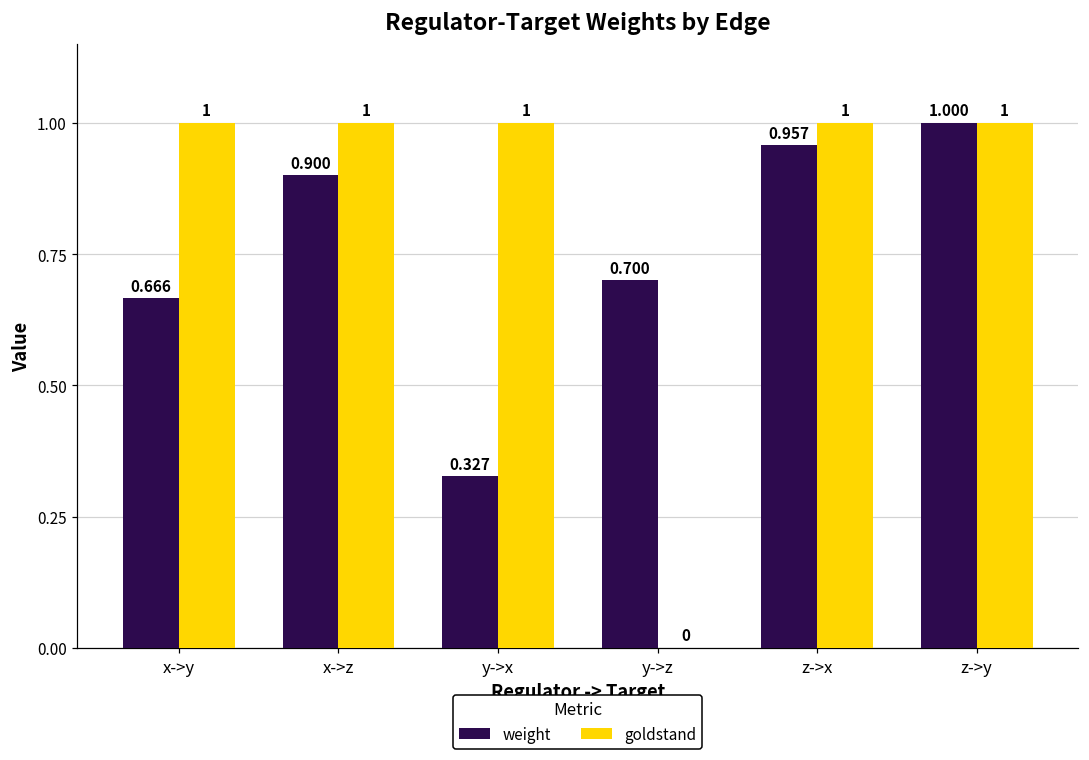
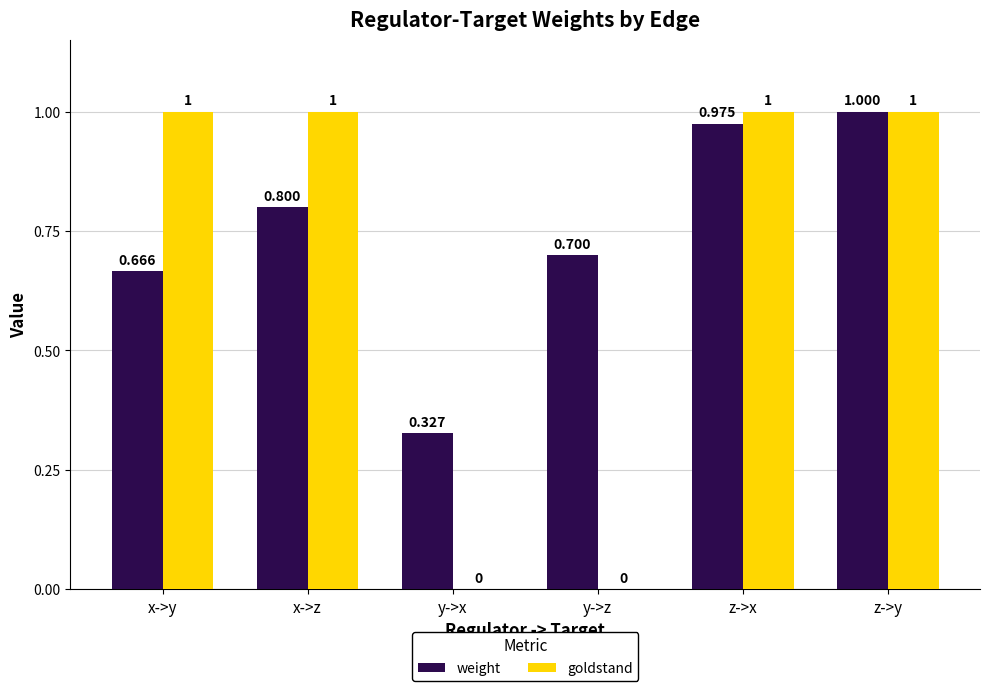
weight, x->z: 0.900 -> 0.800
goldstand, y->x: 1 -> 0
weight, z->x: 0.957 -> 0.975
